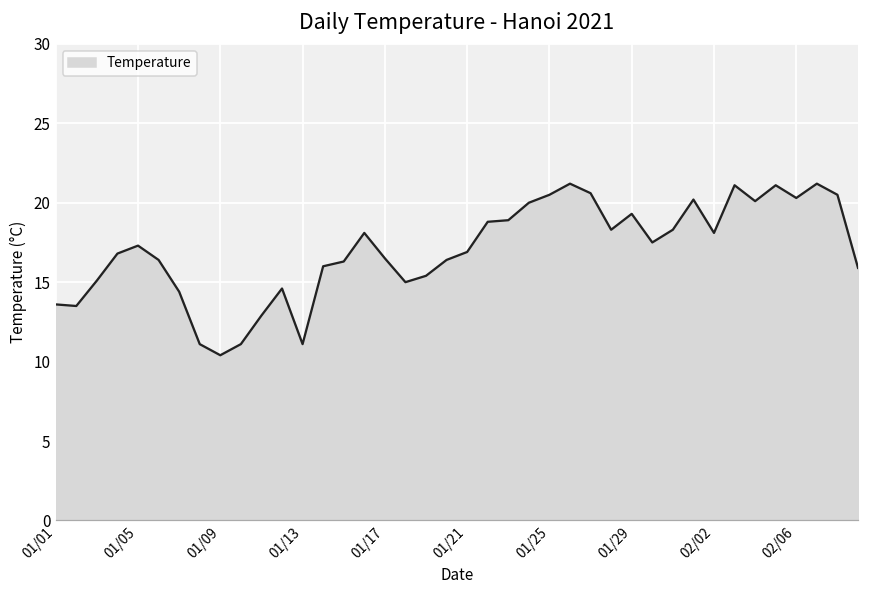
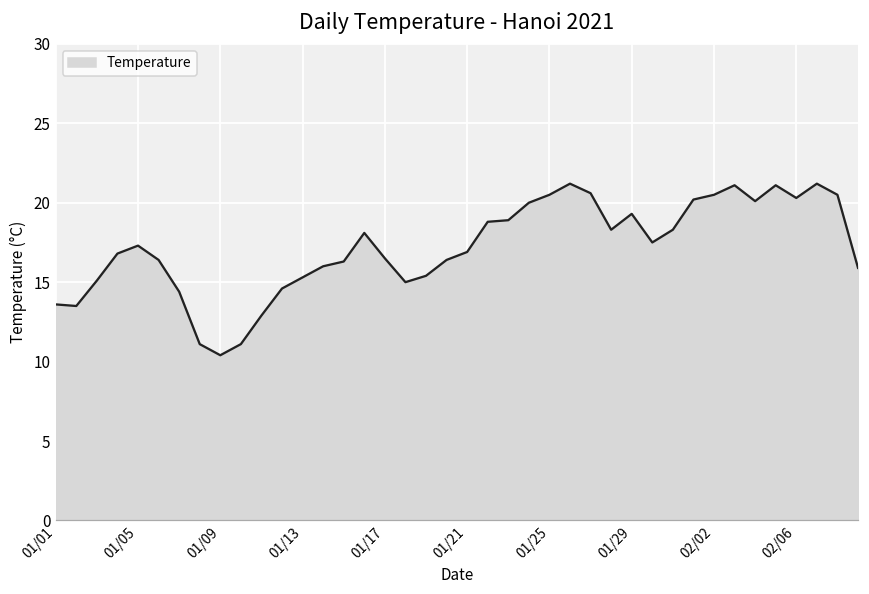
01/13: 11.1 -> 15.3
02/02: 18.1 -> 20.5
